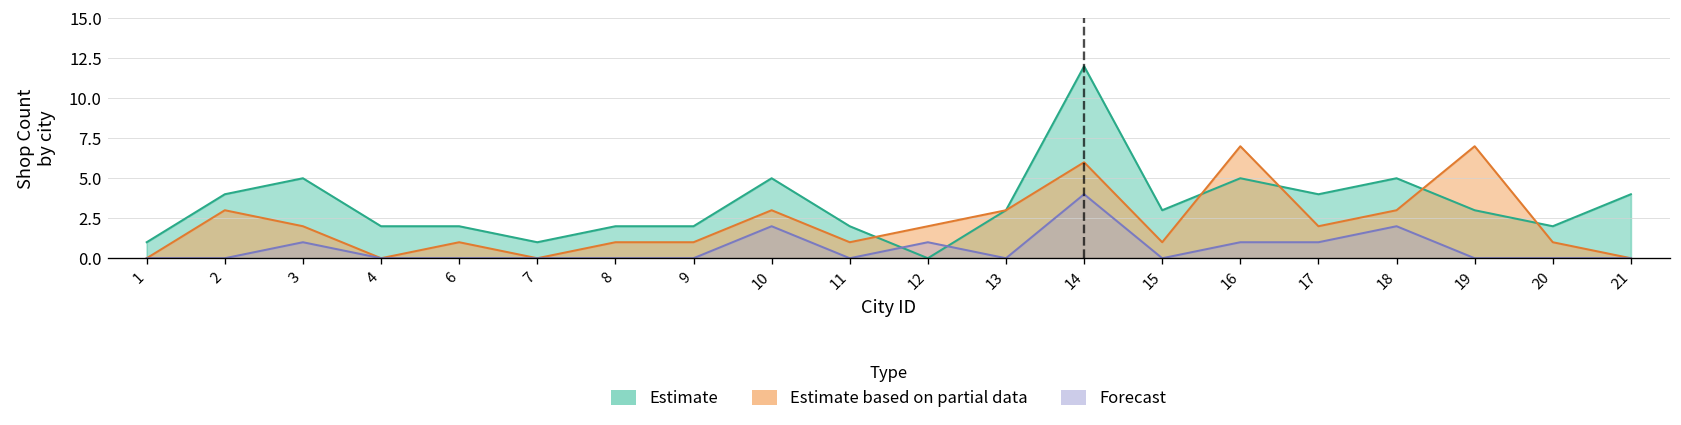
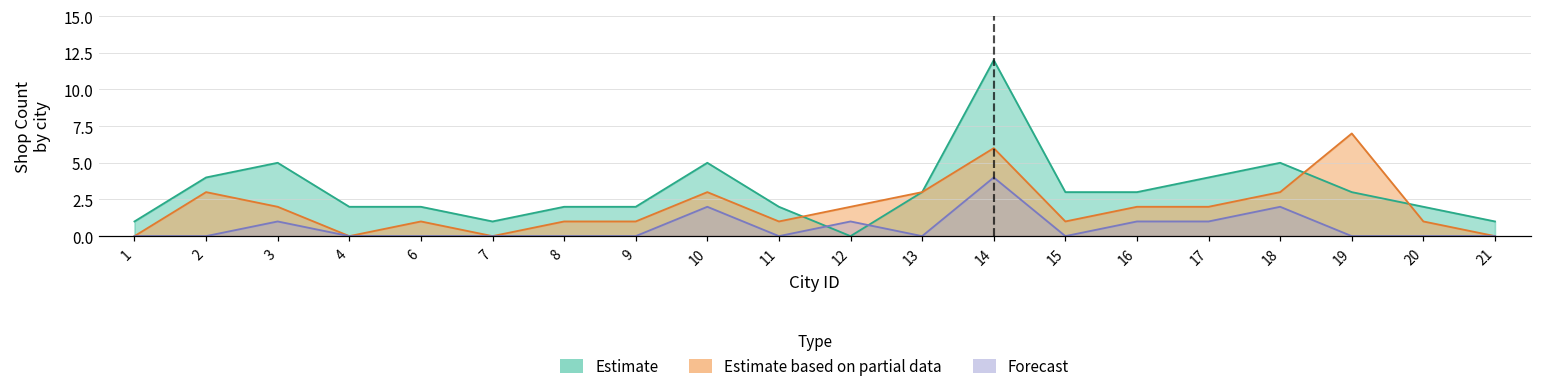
Estimate, 16: 5 -> 3
Estimate based on partial data, 16: 7 -> 2
Estimate, 21: 4 -> 1
